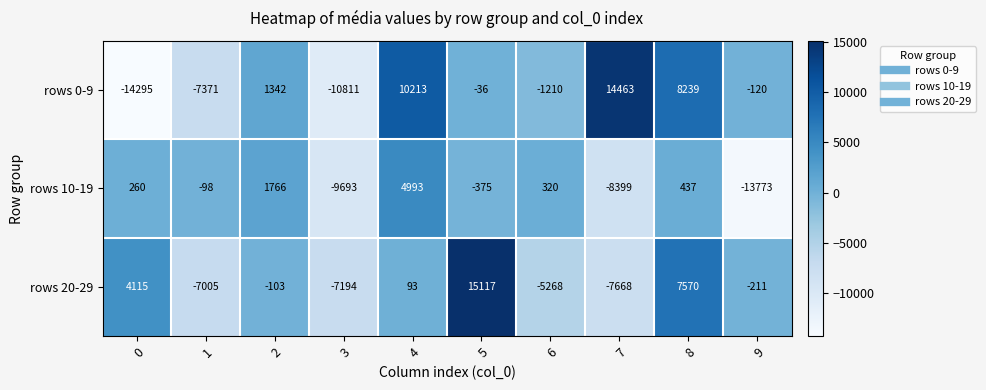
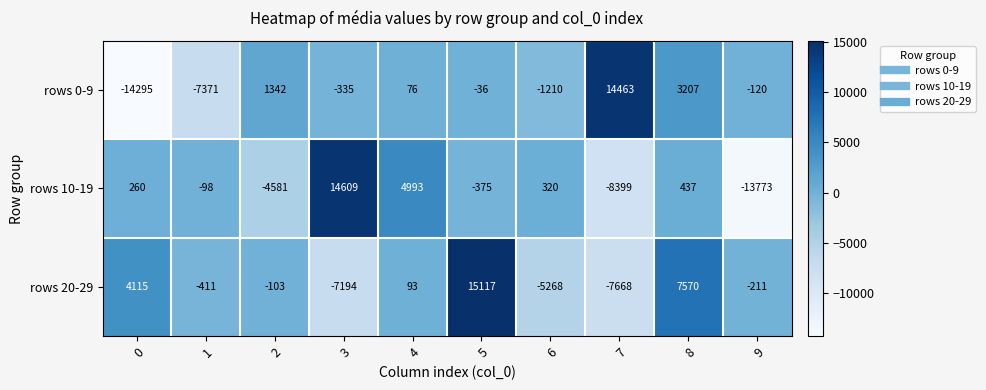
rows 0-9, 3: -10811 -> -335
rows 0-9, 4: 10213 -> 76
rows 0-9, 8: 8239 -> 3207
rows 10-19, 2: 1766 -> -4581
rows 10-19, 3: -9693 -> 14609
rows 20-29, 1: -7005 -> -411
